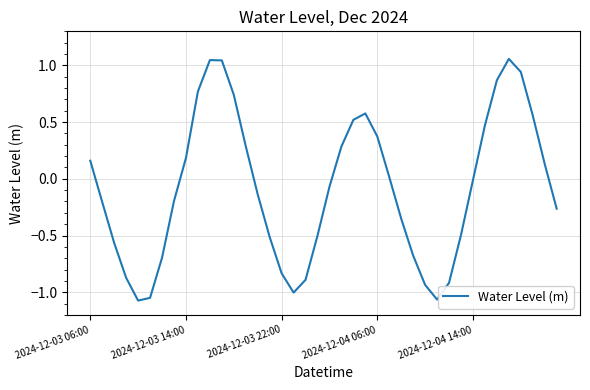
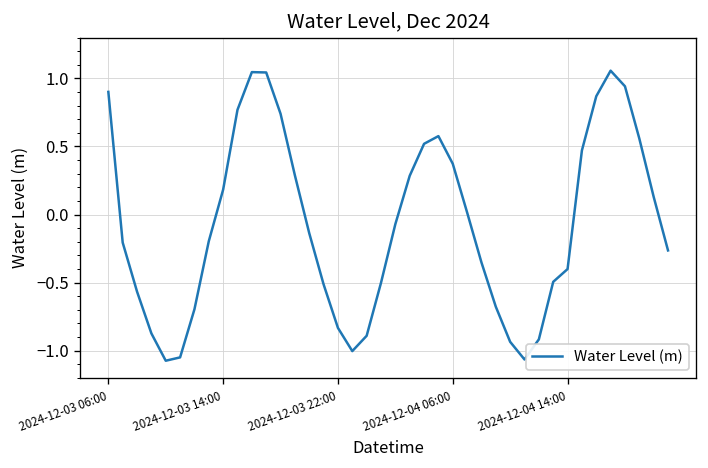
2024-12-03 06:00: 0.16 -> 0.90
2024-12-04 14:00: -0.01 -> -0.40
